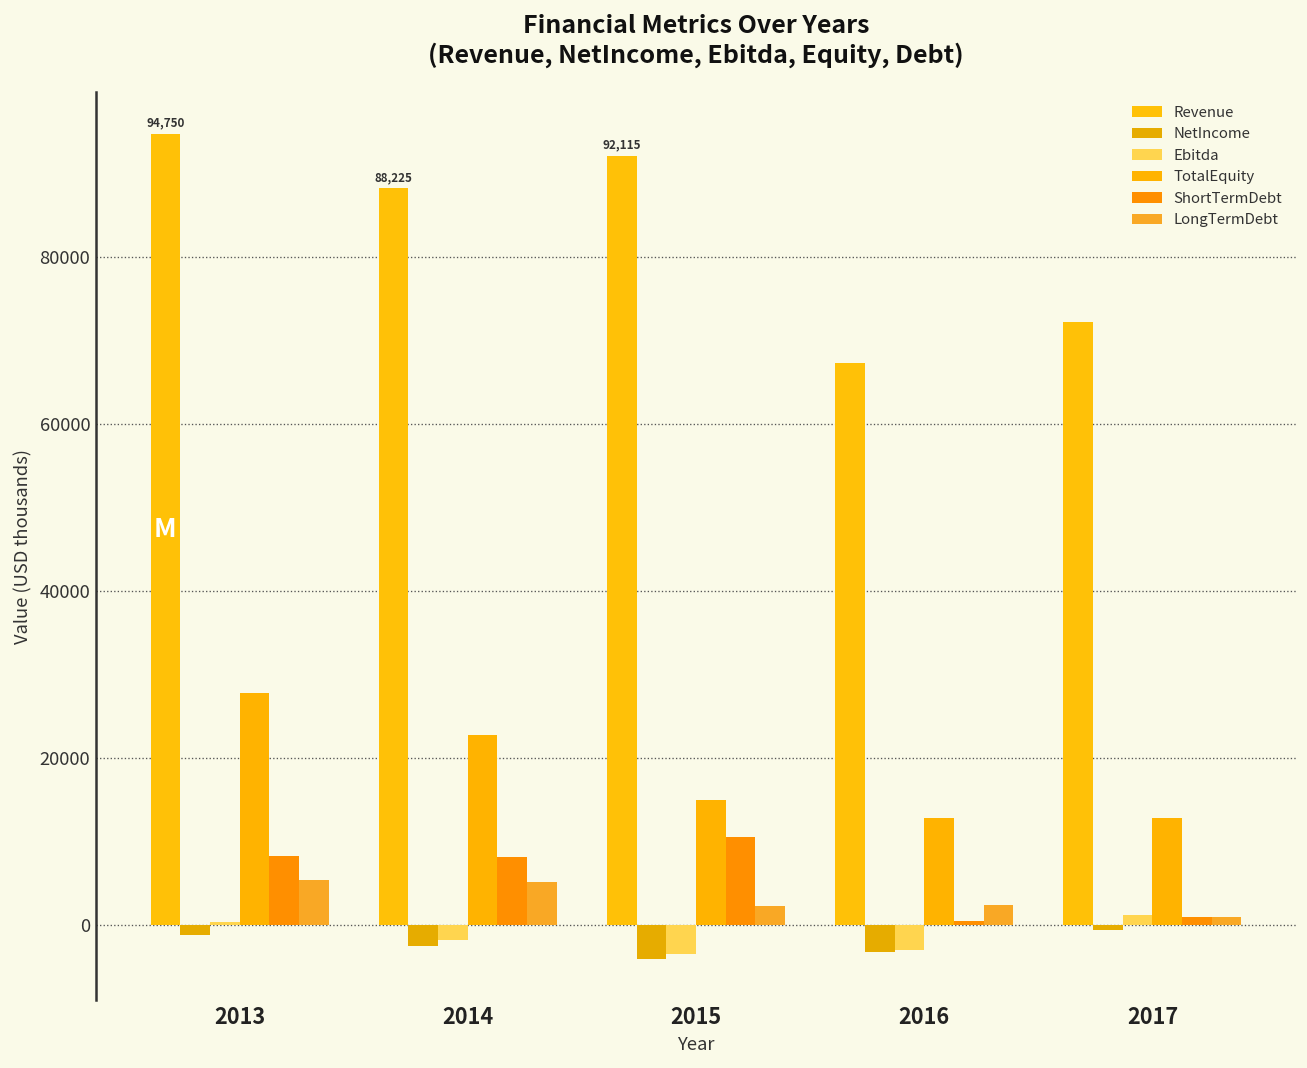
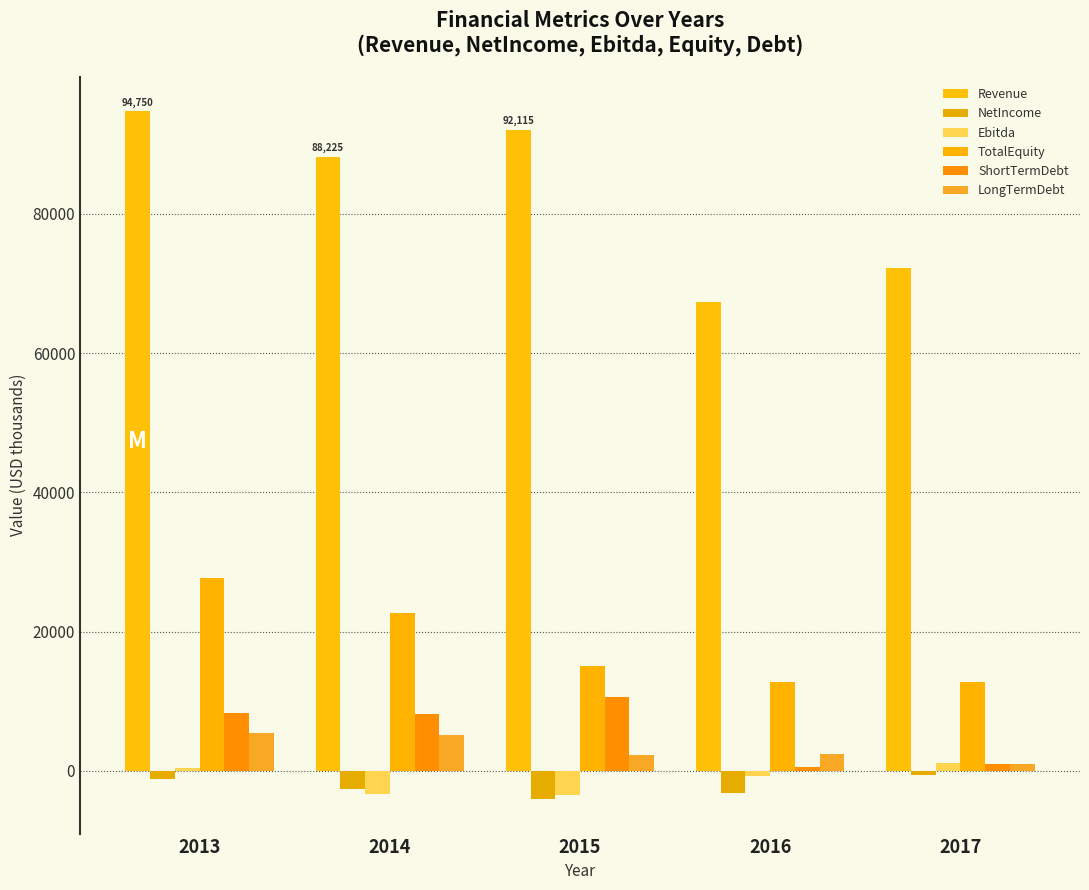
Ebitda, 2014: -2000 -> -3000
Ebitda, 2016: -3000 -> -1000
